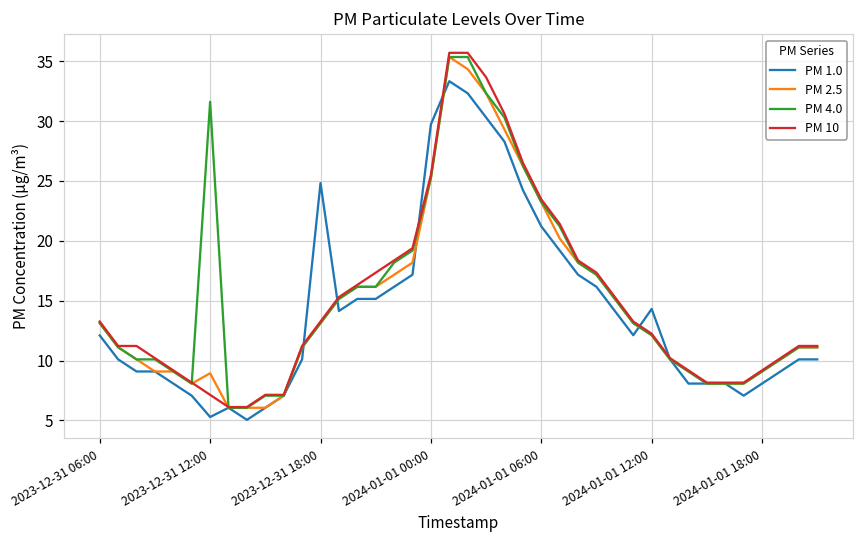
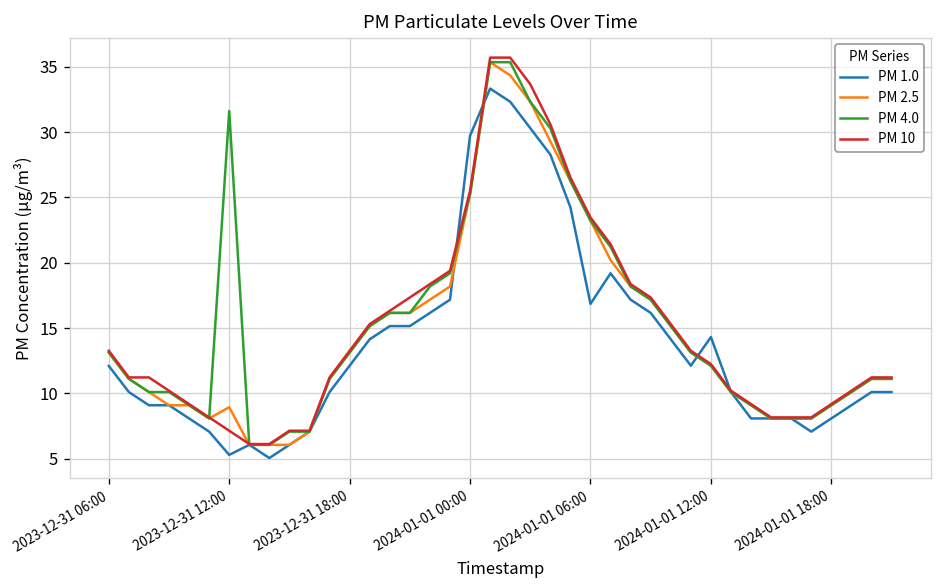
PM 1.0, 2023-12-31 18:00: 24.8 -> 12.1
PM 1.0, 2024-01-01 06:00: 21.2 -> 16.9
